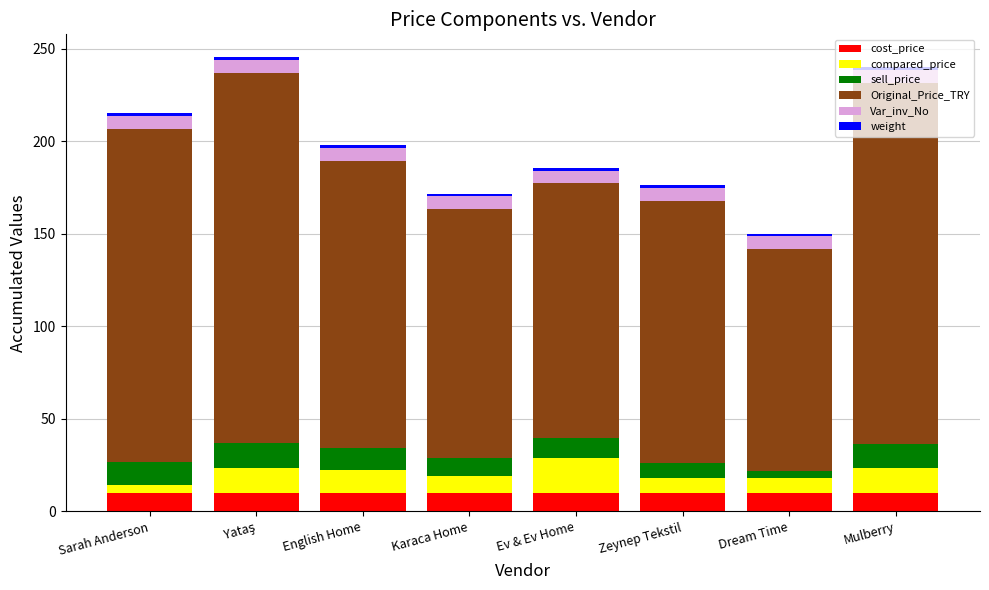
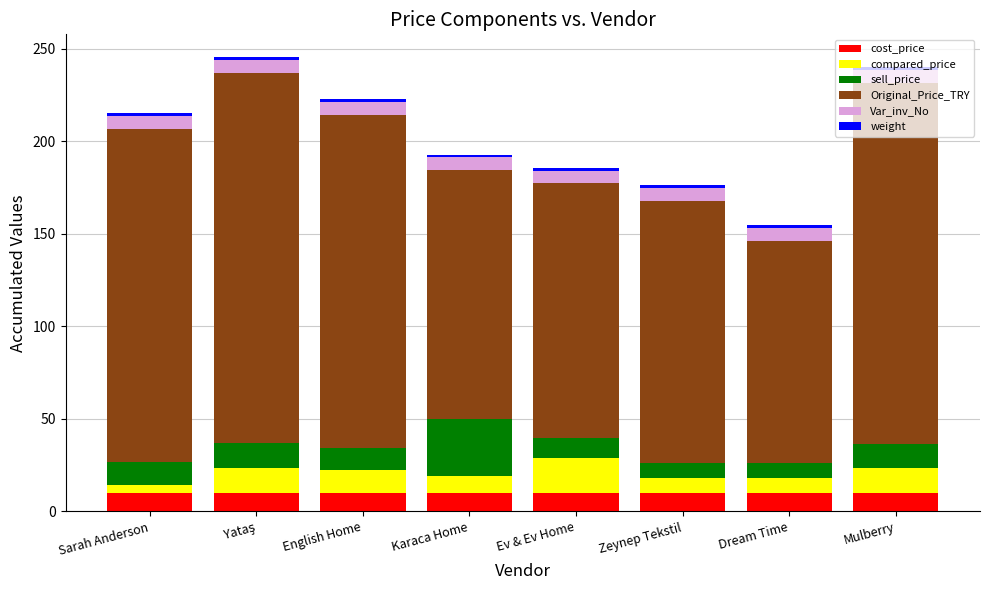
Original_Price_TRY, English Home: 155 -> 180
sell_price, Karaca Home: 10 -> 31
sell_price, Dream Time: 4 -> 8
